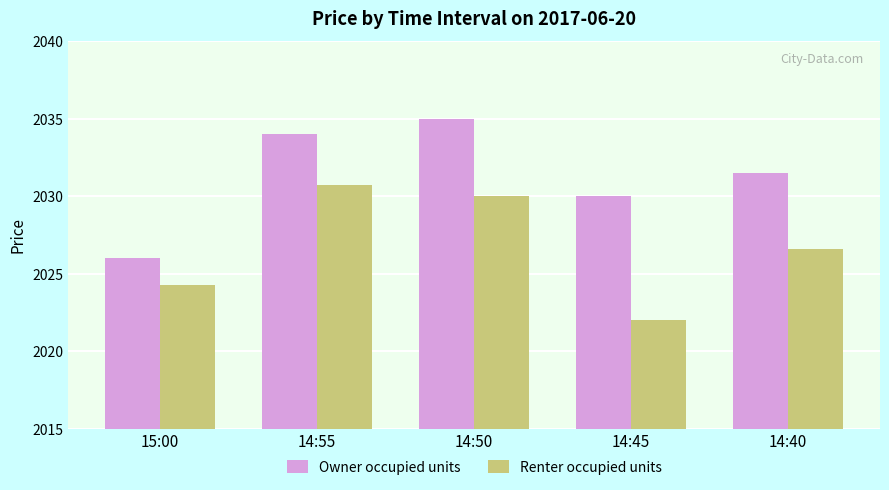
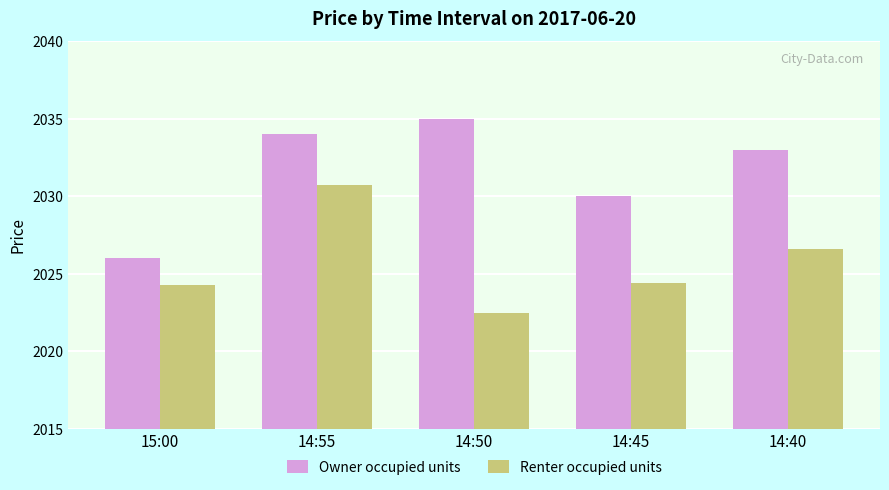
Renter occupied units, 14:50: 2030.0 -> 2022.5
Renter occupied units, 14:45: 2022.0 -> 2024.4
Owner occupied units, 14:40: 2031.5 -> 2033.0
